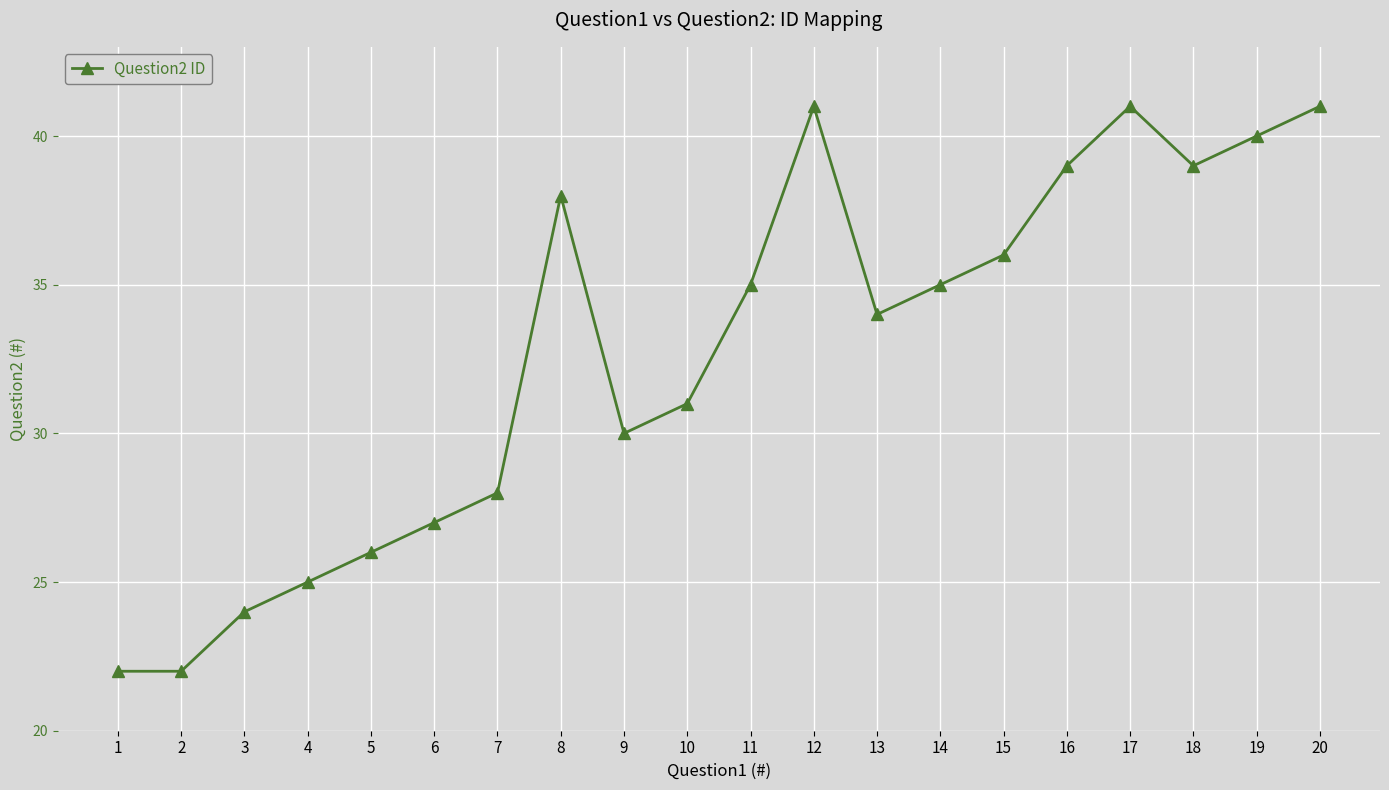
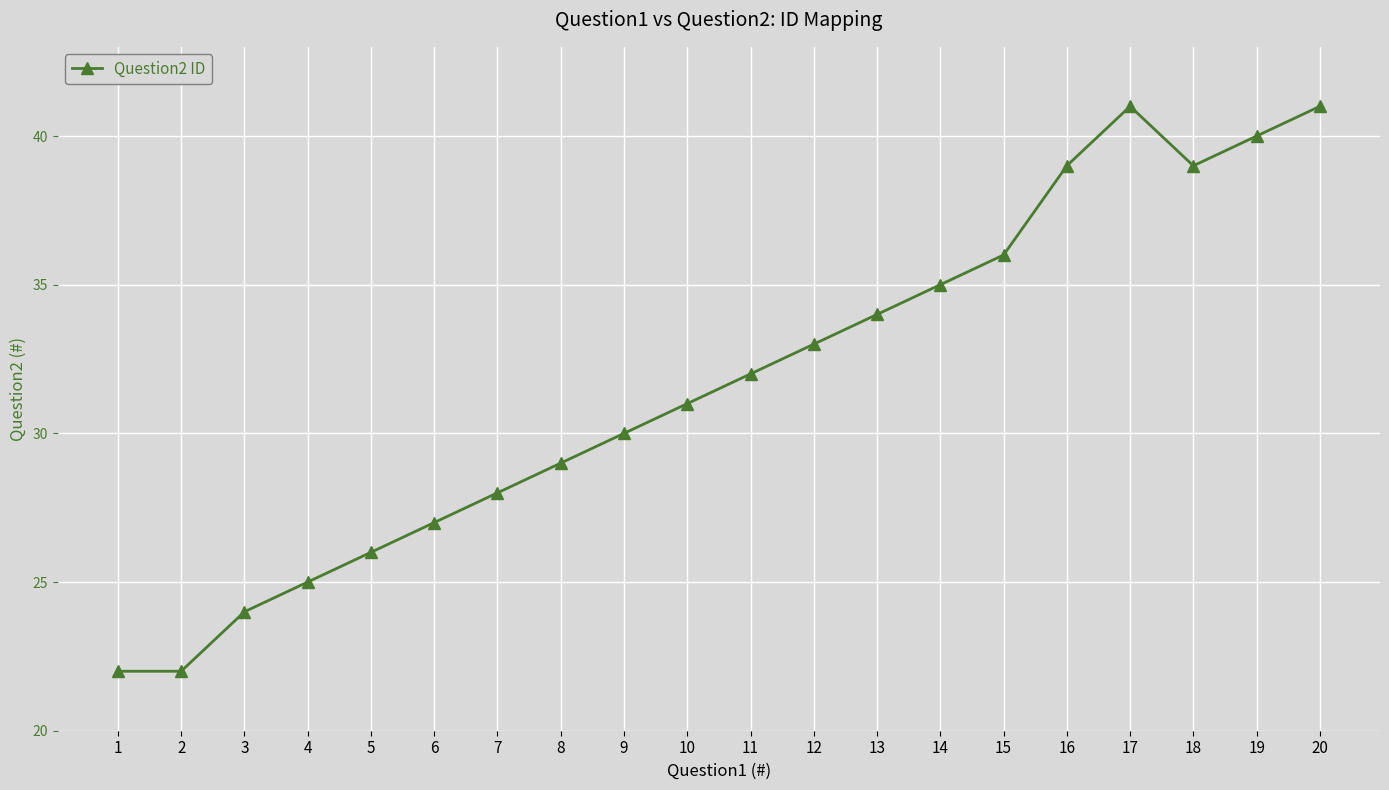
8: 38 -> 29
11: 35 -> 32
12: 41 -> 33
